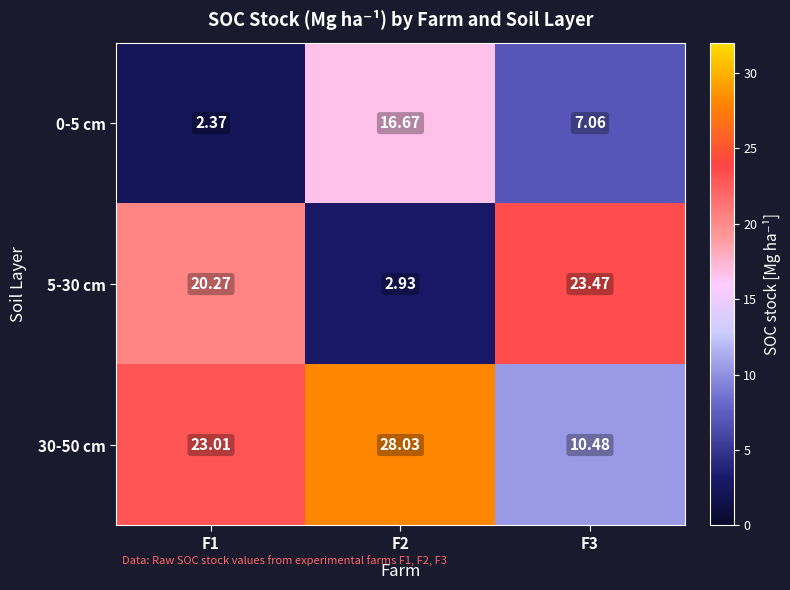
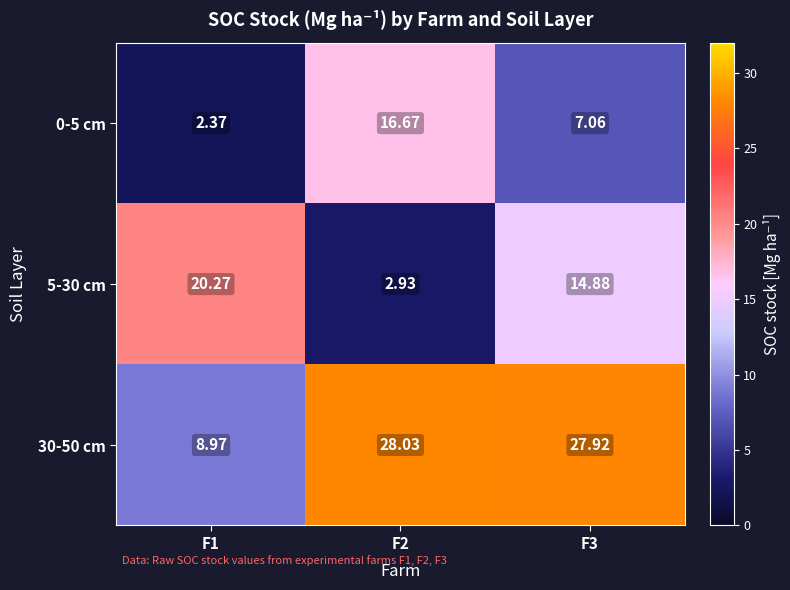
5-30 cm, F3: 23.47 -> 14.88
30-50 cm, F1: 23.01 -> 8.97
30-50 cm, F3: 10.48 -> 27.92
